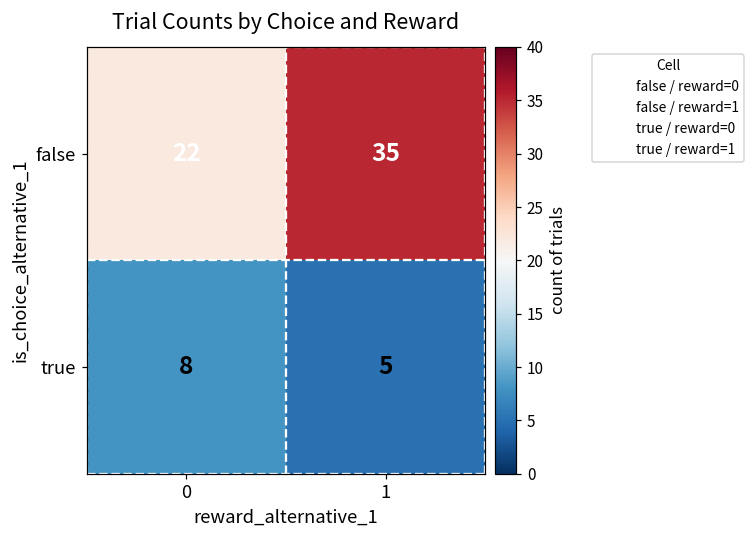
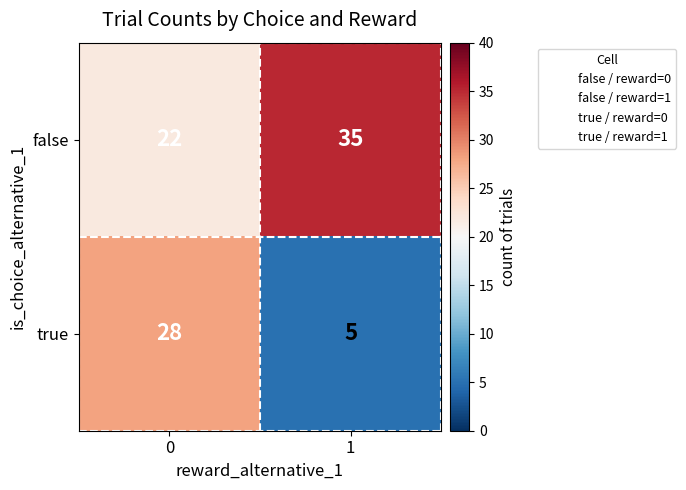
true, 0: 8 -> 28
